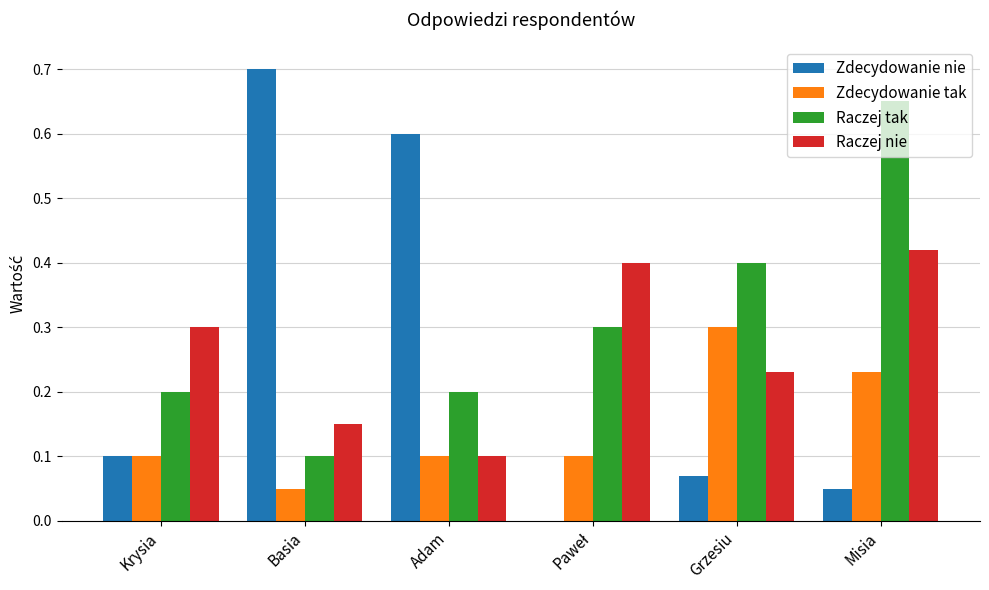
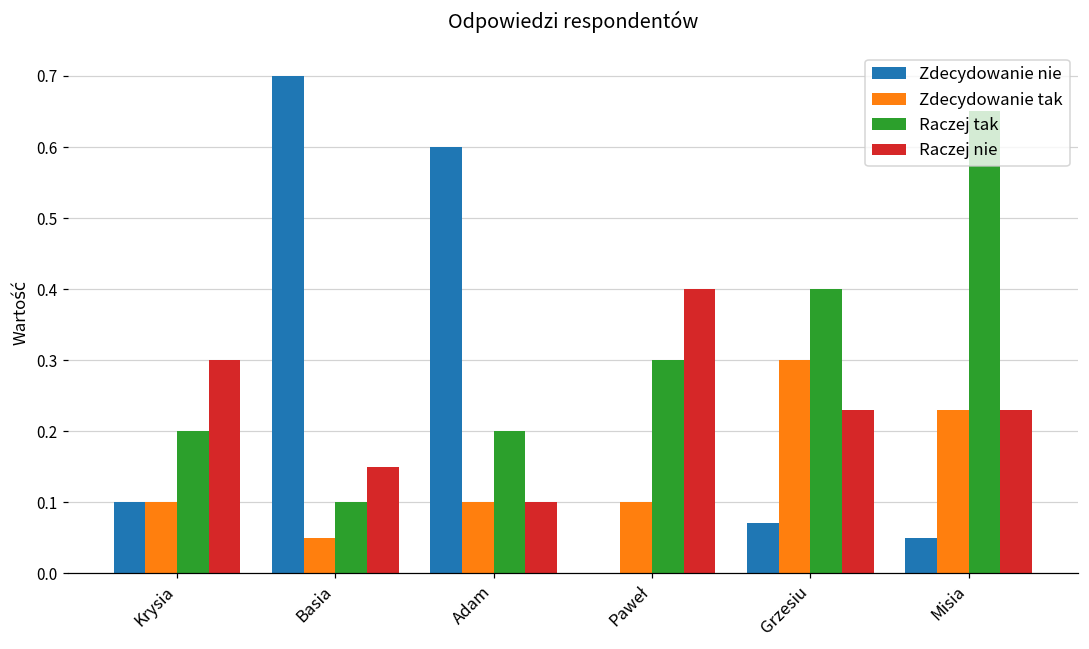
Raczej nie, Misia: 0.42 -> 0.23
